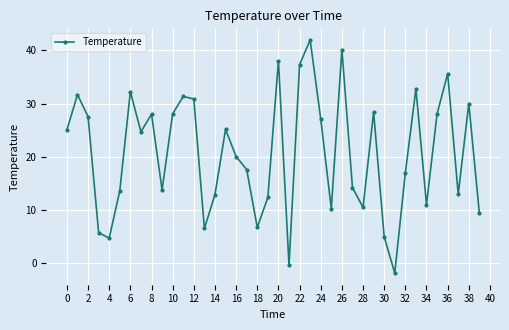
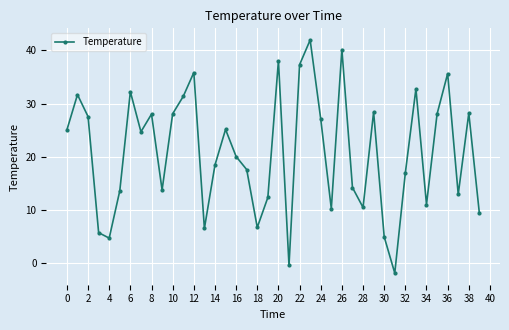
12: 31 -> 36
14: 13 -> 18
38: 30 -> 28
